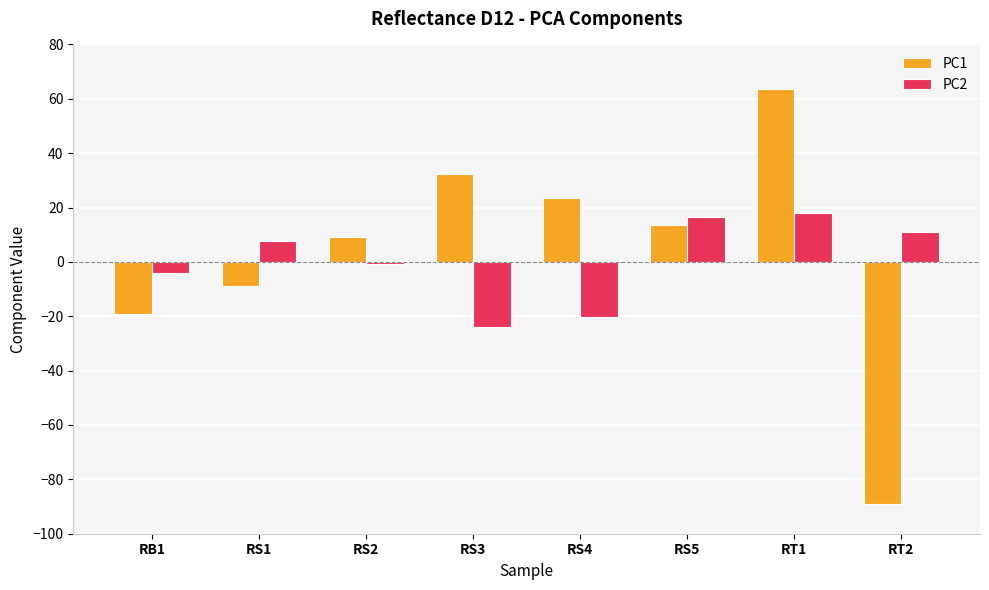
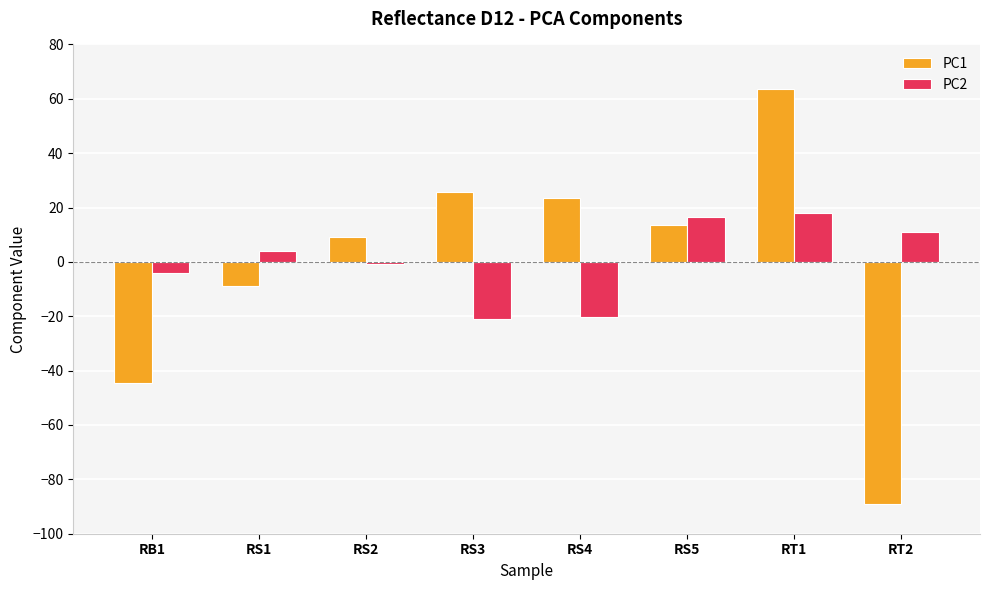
PC1, RB1: -19 -> -45
PC2, RS1: 8 -> 4
PC1, RS3: 32 -> 26
PC2, RS3: -24 -> -21
